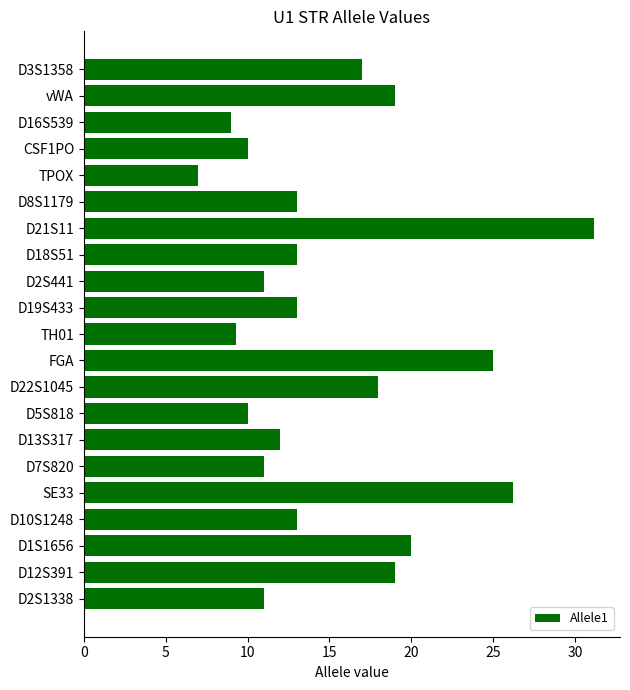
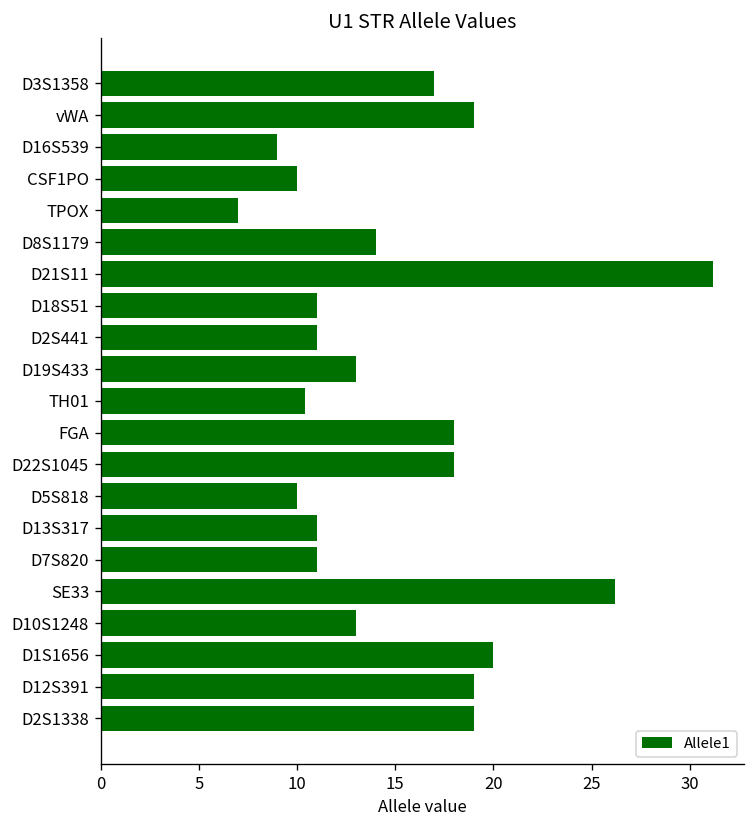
D8S1179: 13 -> 14
D18S51: 13 -> 11
TH01: 9.3 -> 10.4
FGA: 25 -> 18
D13S317: 12 -> 11
D2S1338: 11 -> 19
